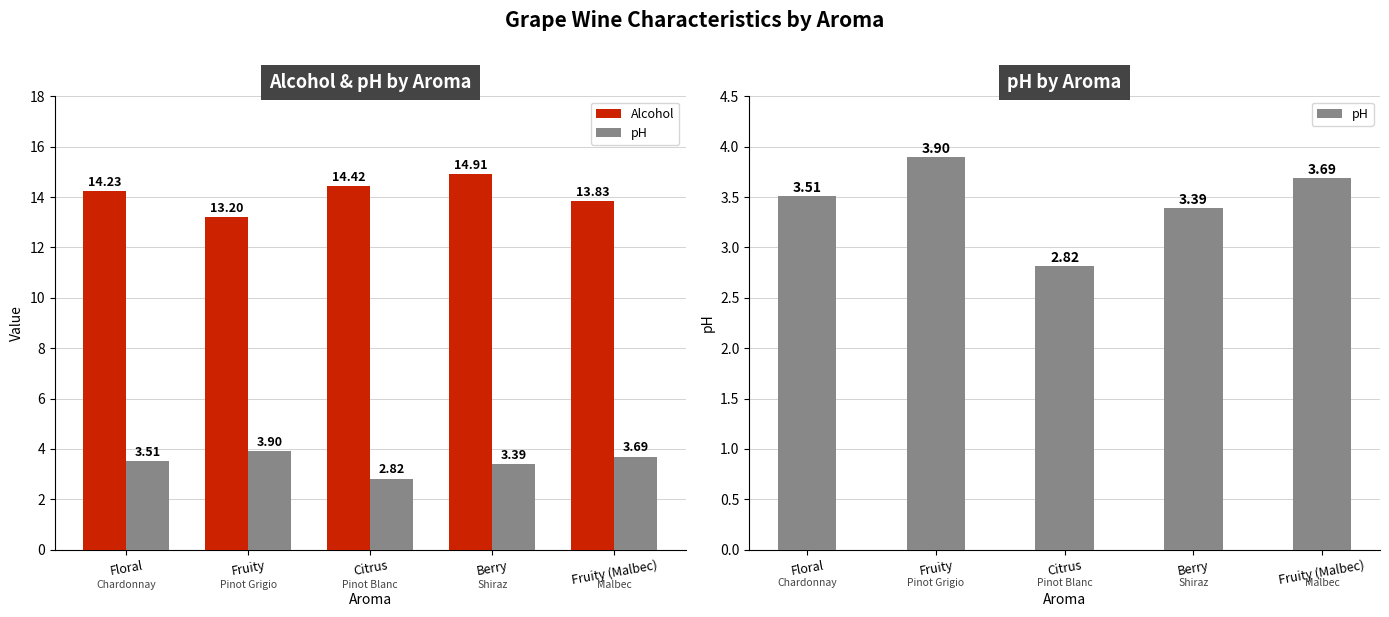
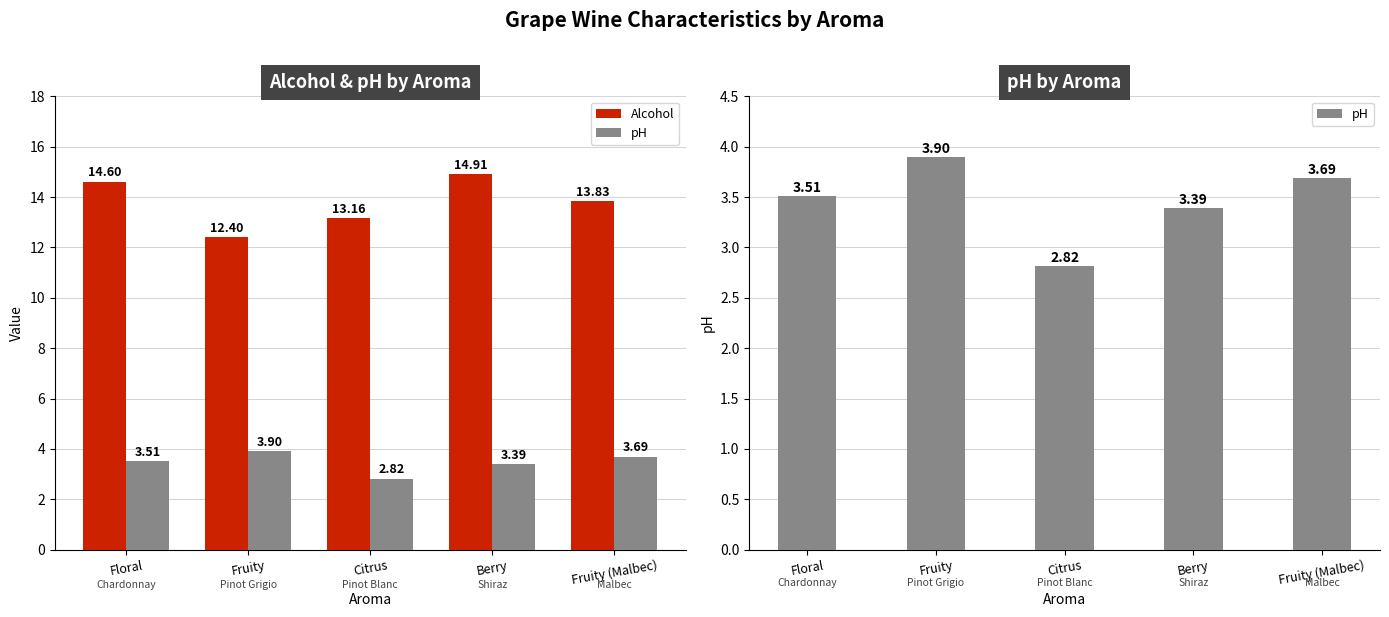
Alcohol & pH by Aroma, Alcohol, Floral: 14.23 -> 14.60
Alcohol & pH by Aroma, Alcohol, Fruity: 13.20 -> 12.40
Alcohol & pH by Aroma, Alcohol, Citrus: 14.42 -> 13.16
